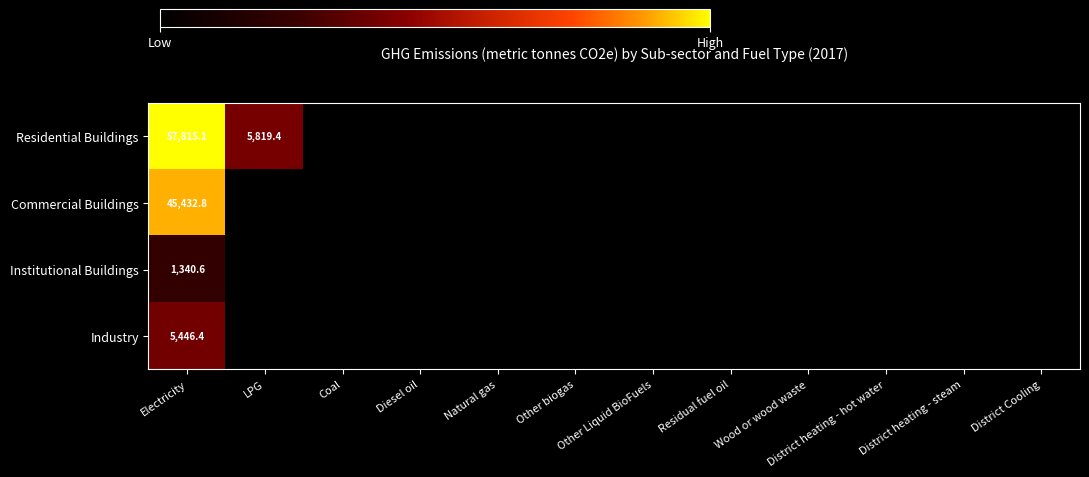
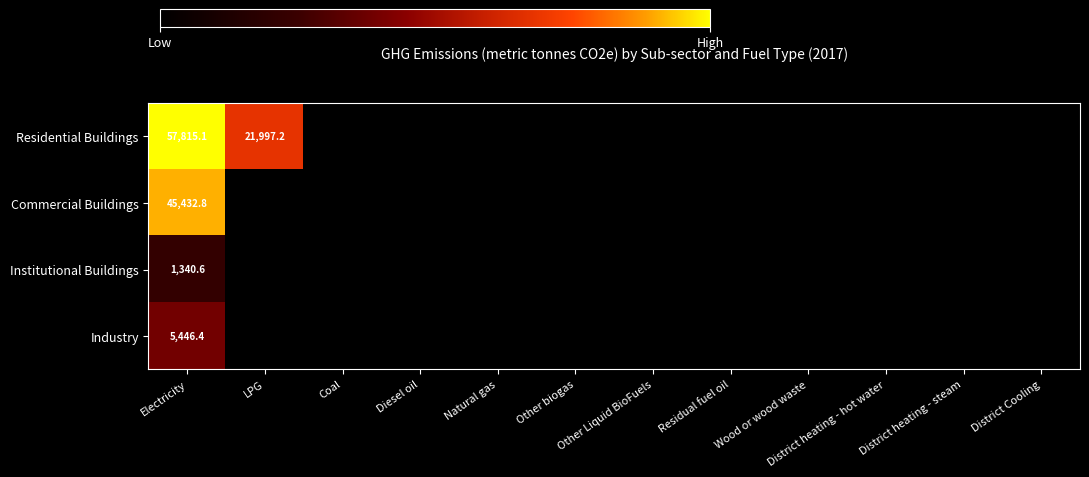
Residential Buildings, LPG: 5,819.4 -> 21,997.2
